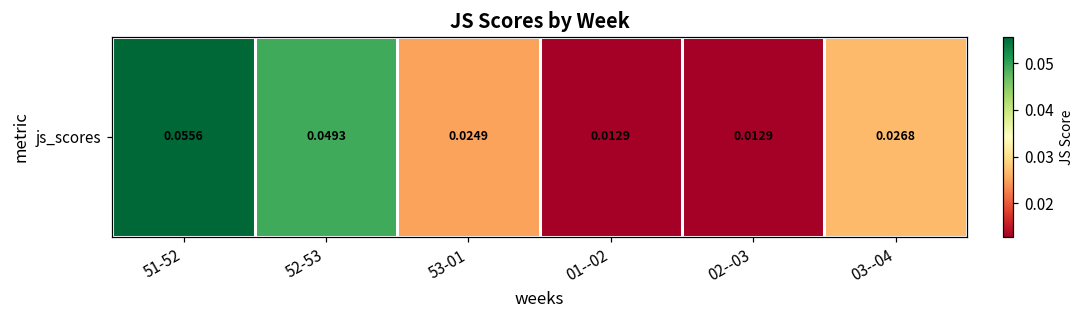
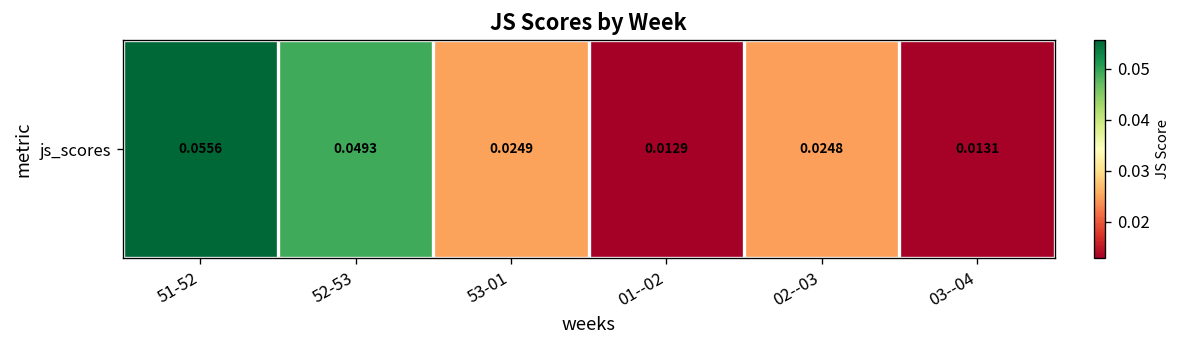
js_scores, 02--03: 0.0129 -> 0.0248
js_scores, 03--04: 0.0268 -> 0.0131
